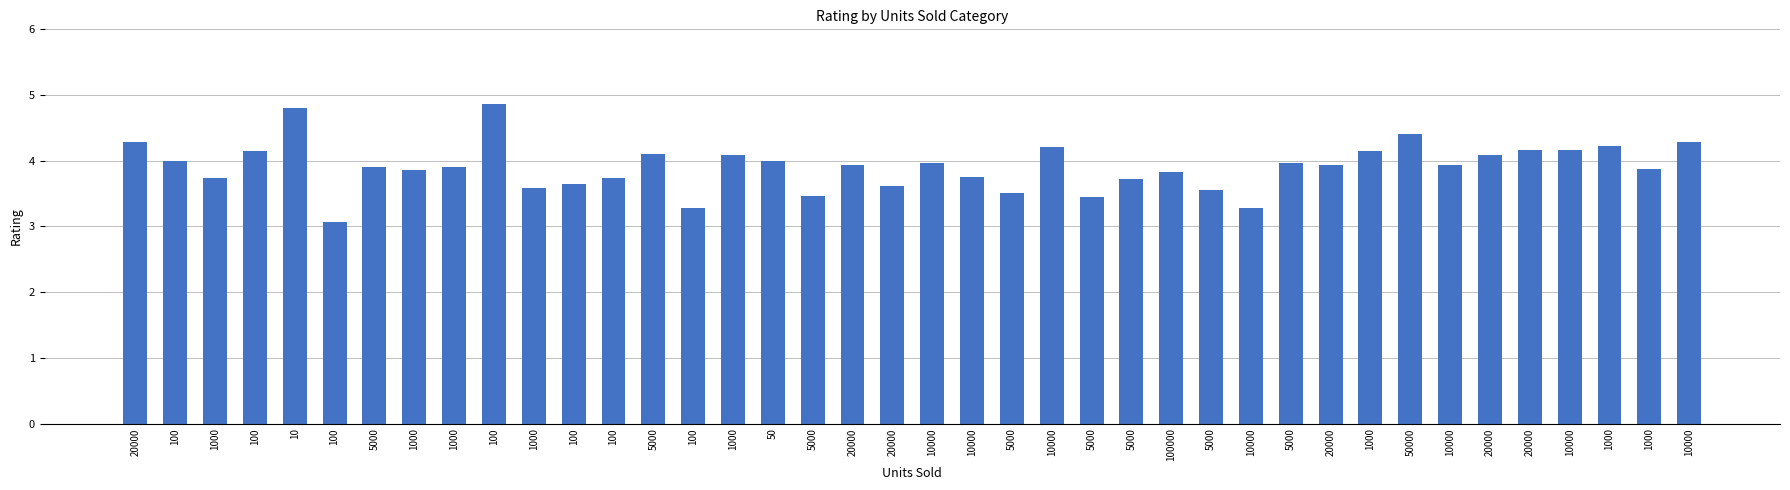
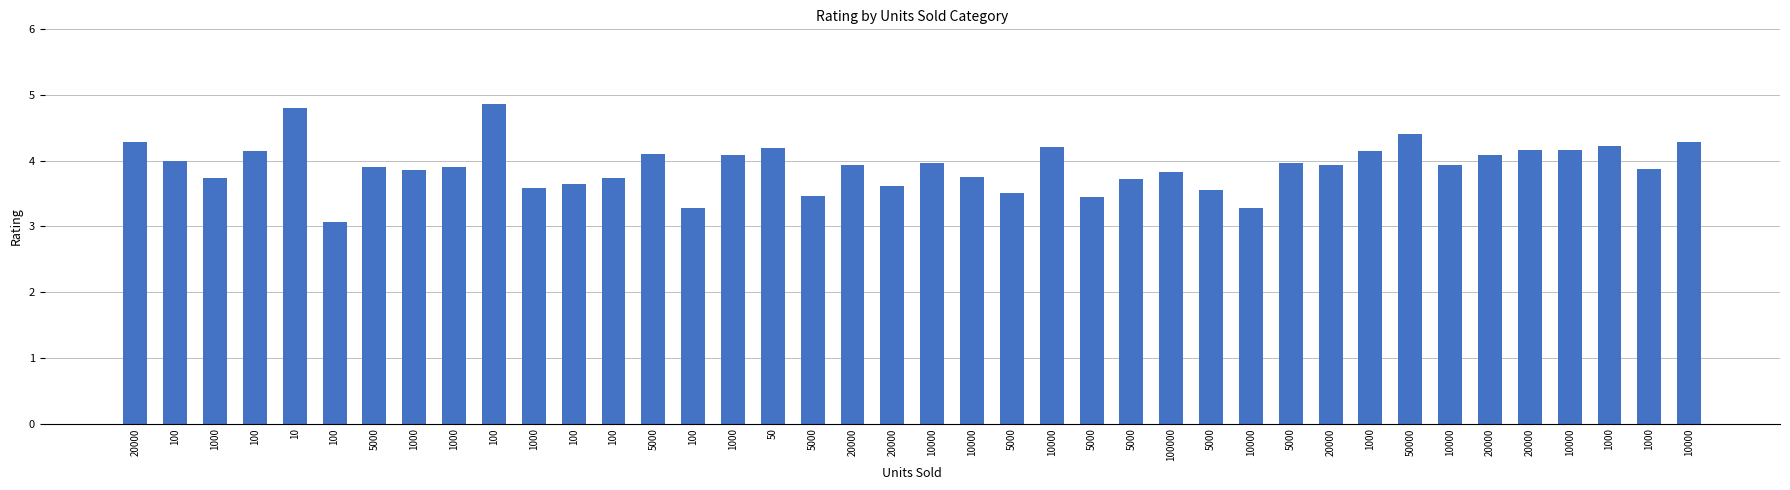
50: 4.0 -> 4.2
